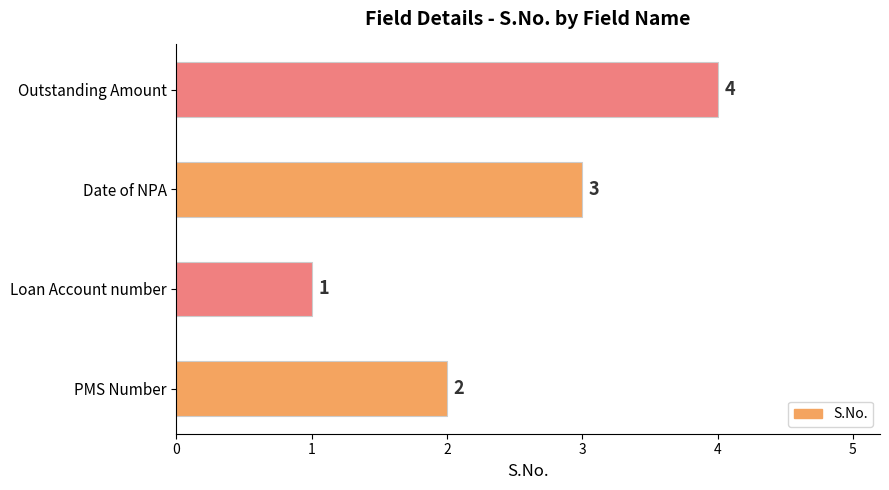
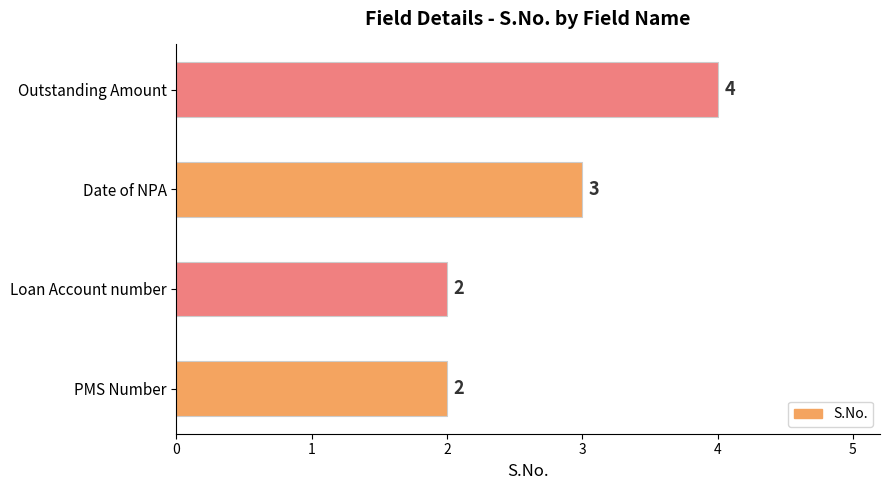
Loan Account number: 1 -> 2
